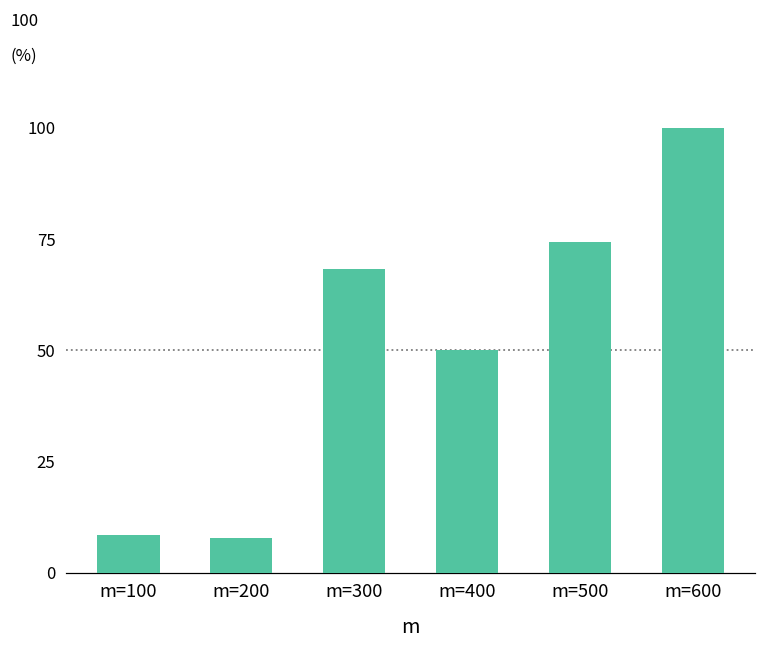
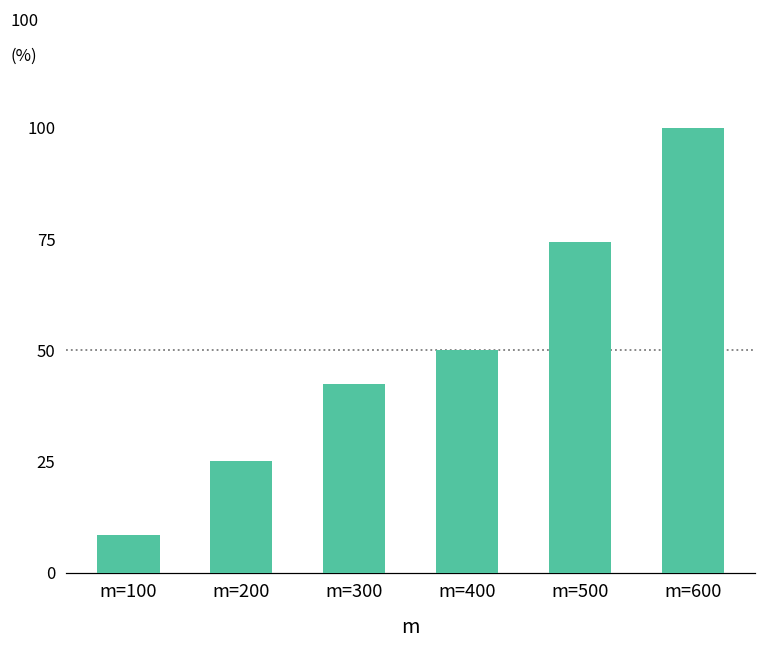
m=200: 8 -> 25
m=300: 68 -> 42
